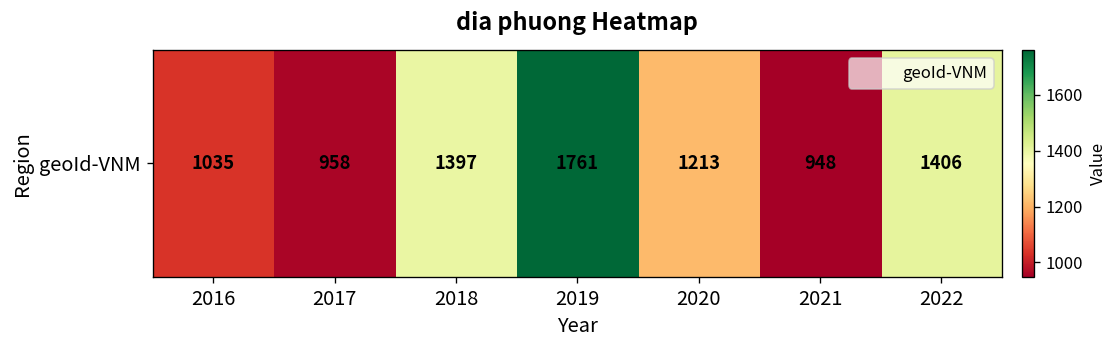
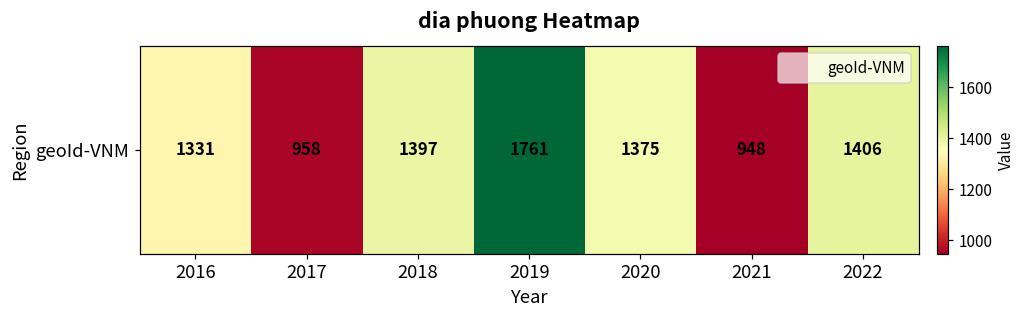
geoId-VNM, 2016: 1035 -> 1331
geoId-VNM, 2020: 1213 -> 1375
